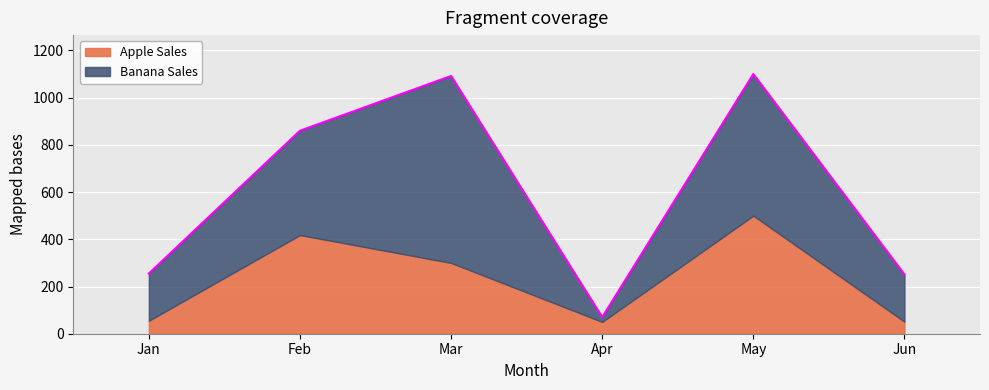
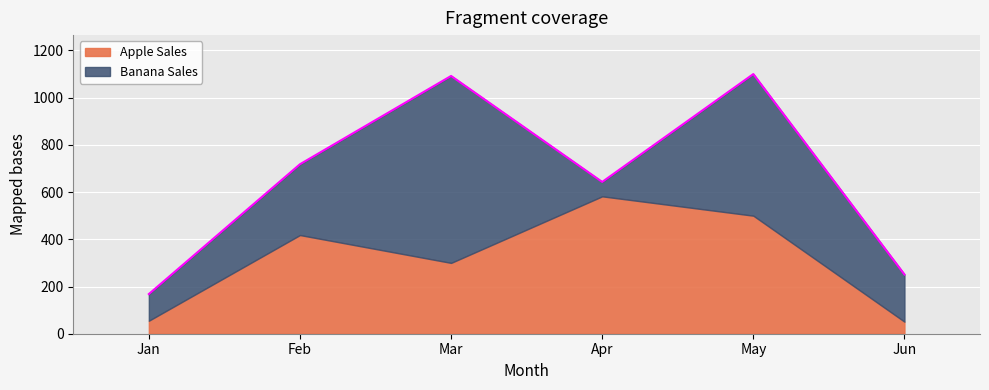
Banana Sales, Jan: 200 -> 110
Banana Sales, Feb: 440 -> 300
Apple Sales, Apr: 50 -> 580
Banana Sales, Apr: 20 -> 60
